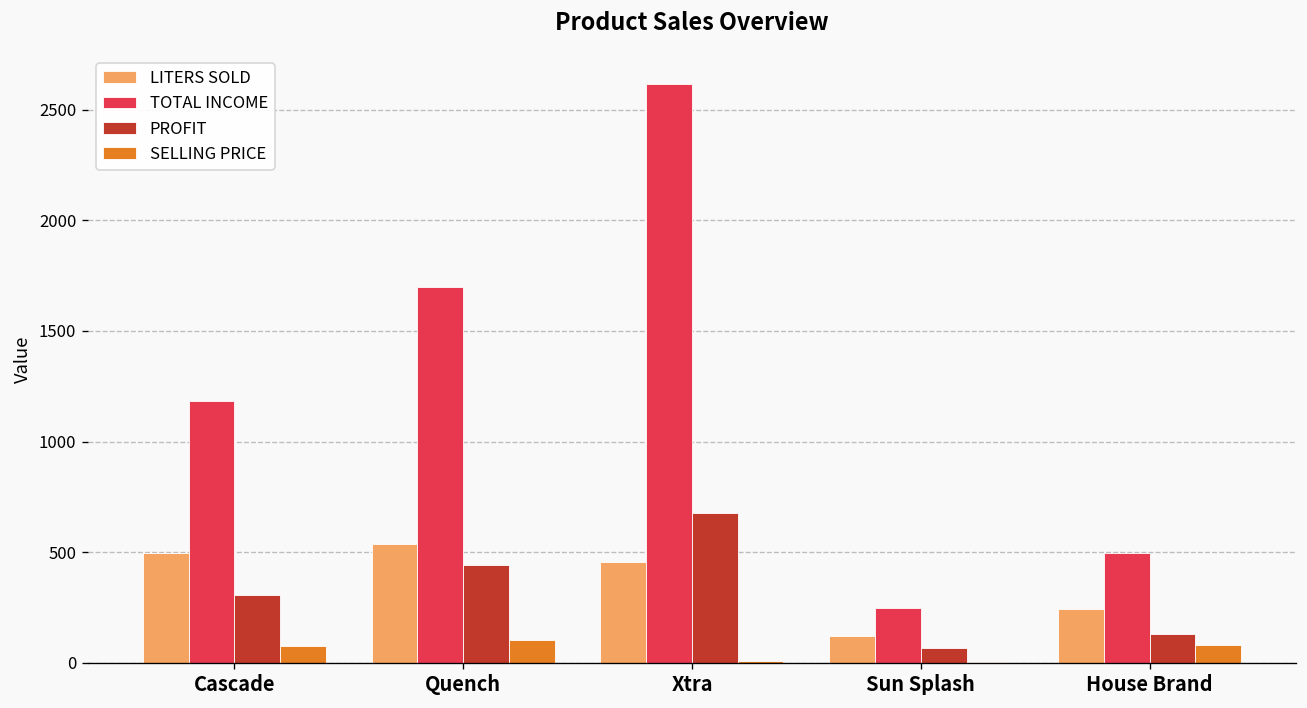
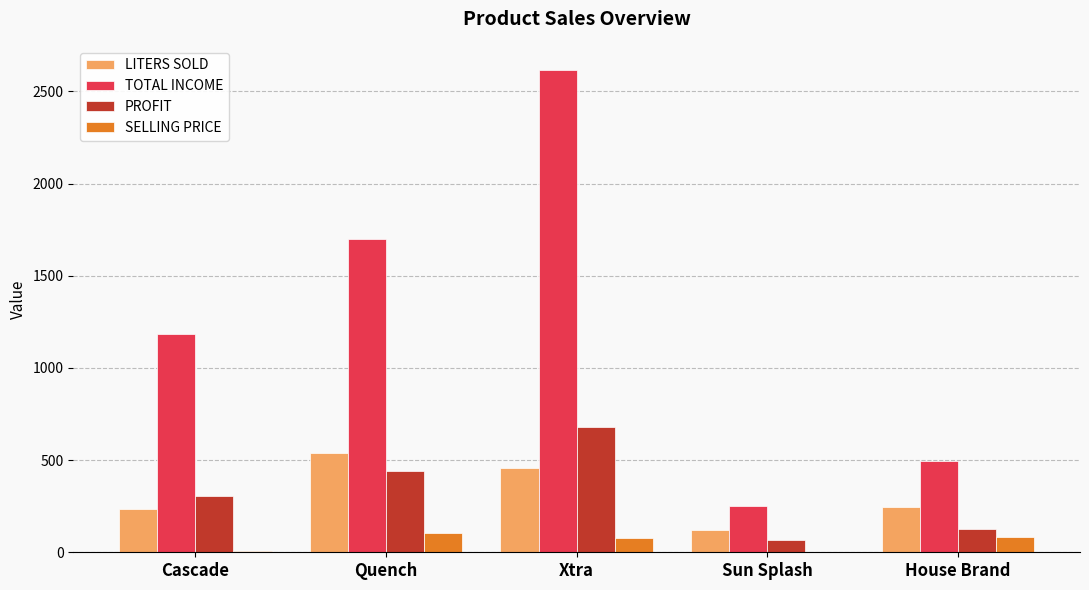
LITERS SOLD, Cascade: 500 -> 230
SELLING PRICE, Cascade: 70 -> 10
SELLING PRICE, Xtra: 10 -> 80
